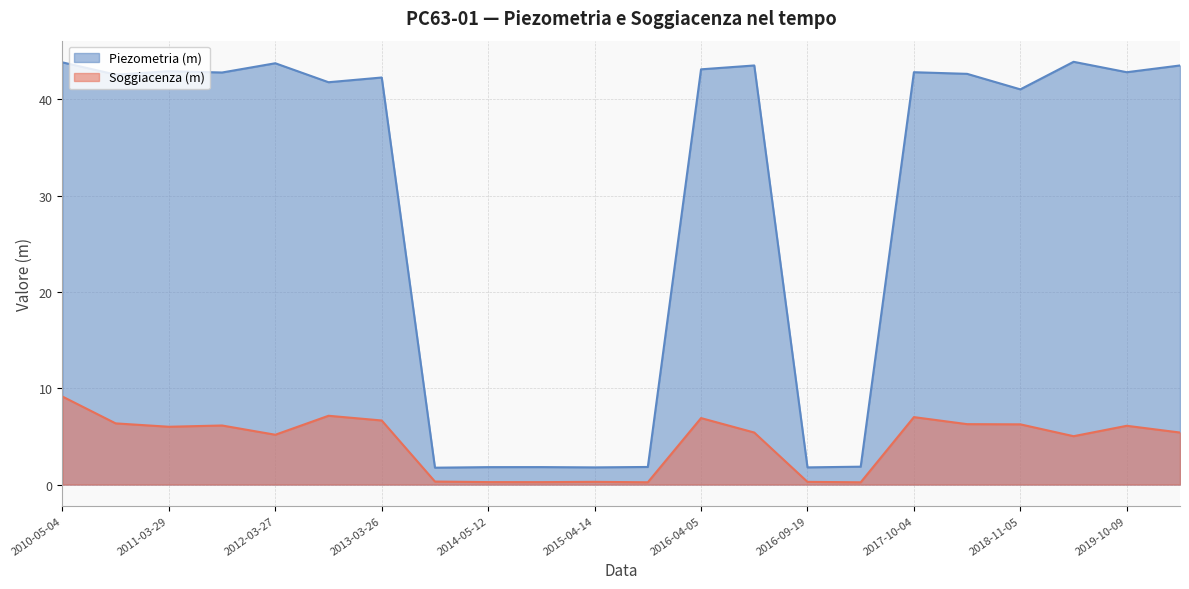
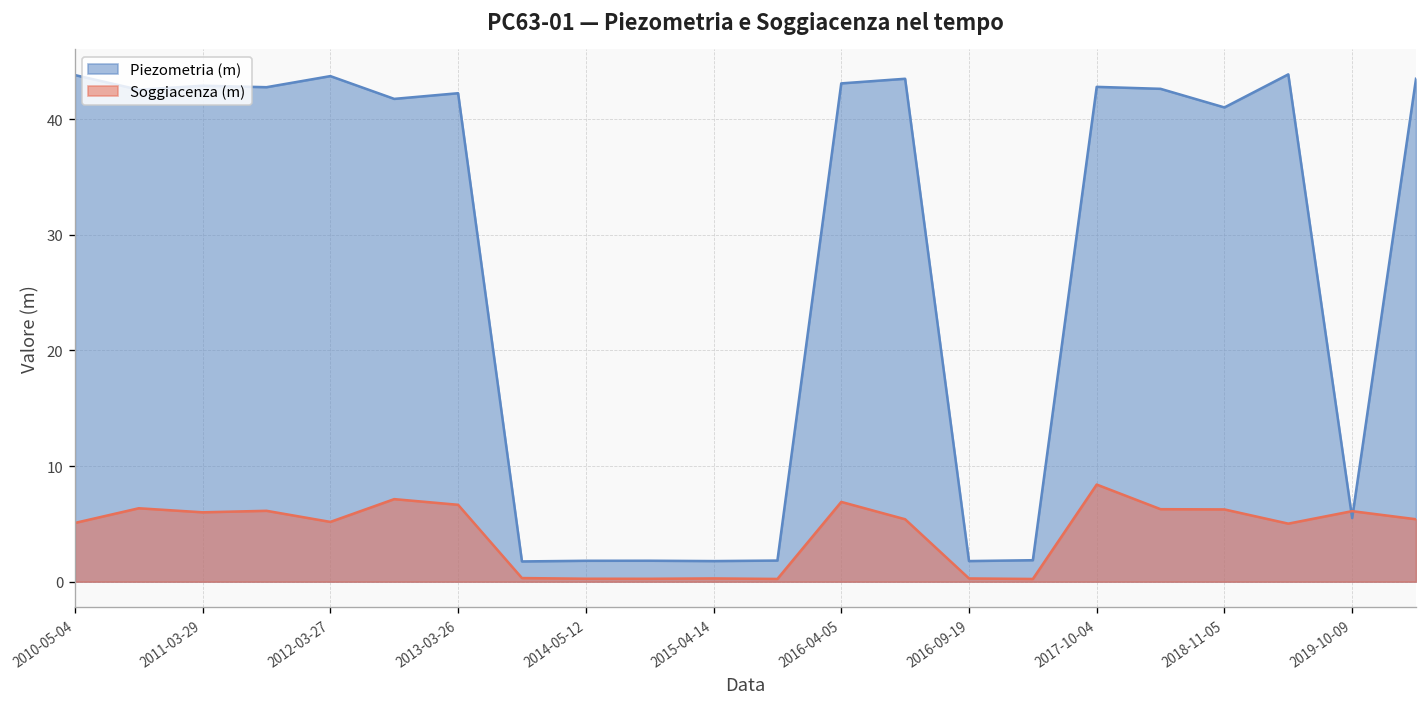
Soggiacenza (m), 2010-05-04: 9 -> 5
Soggiacenza (m), 2017-10-04: 7 -> 8
Piezometria (m), 2019-10-09: 43 -> 6
